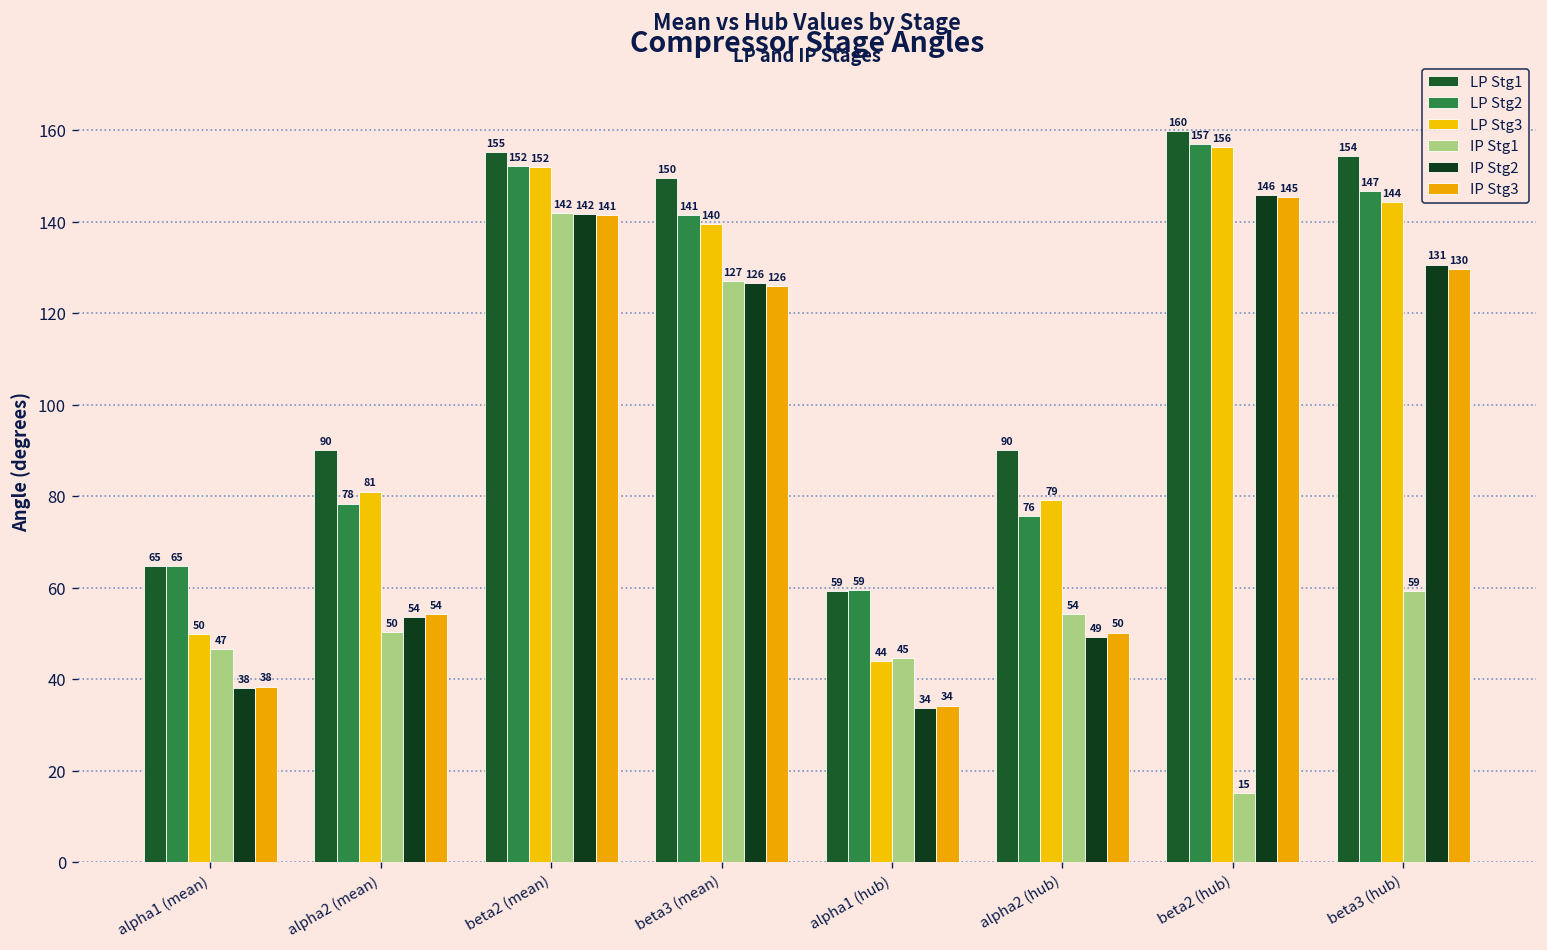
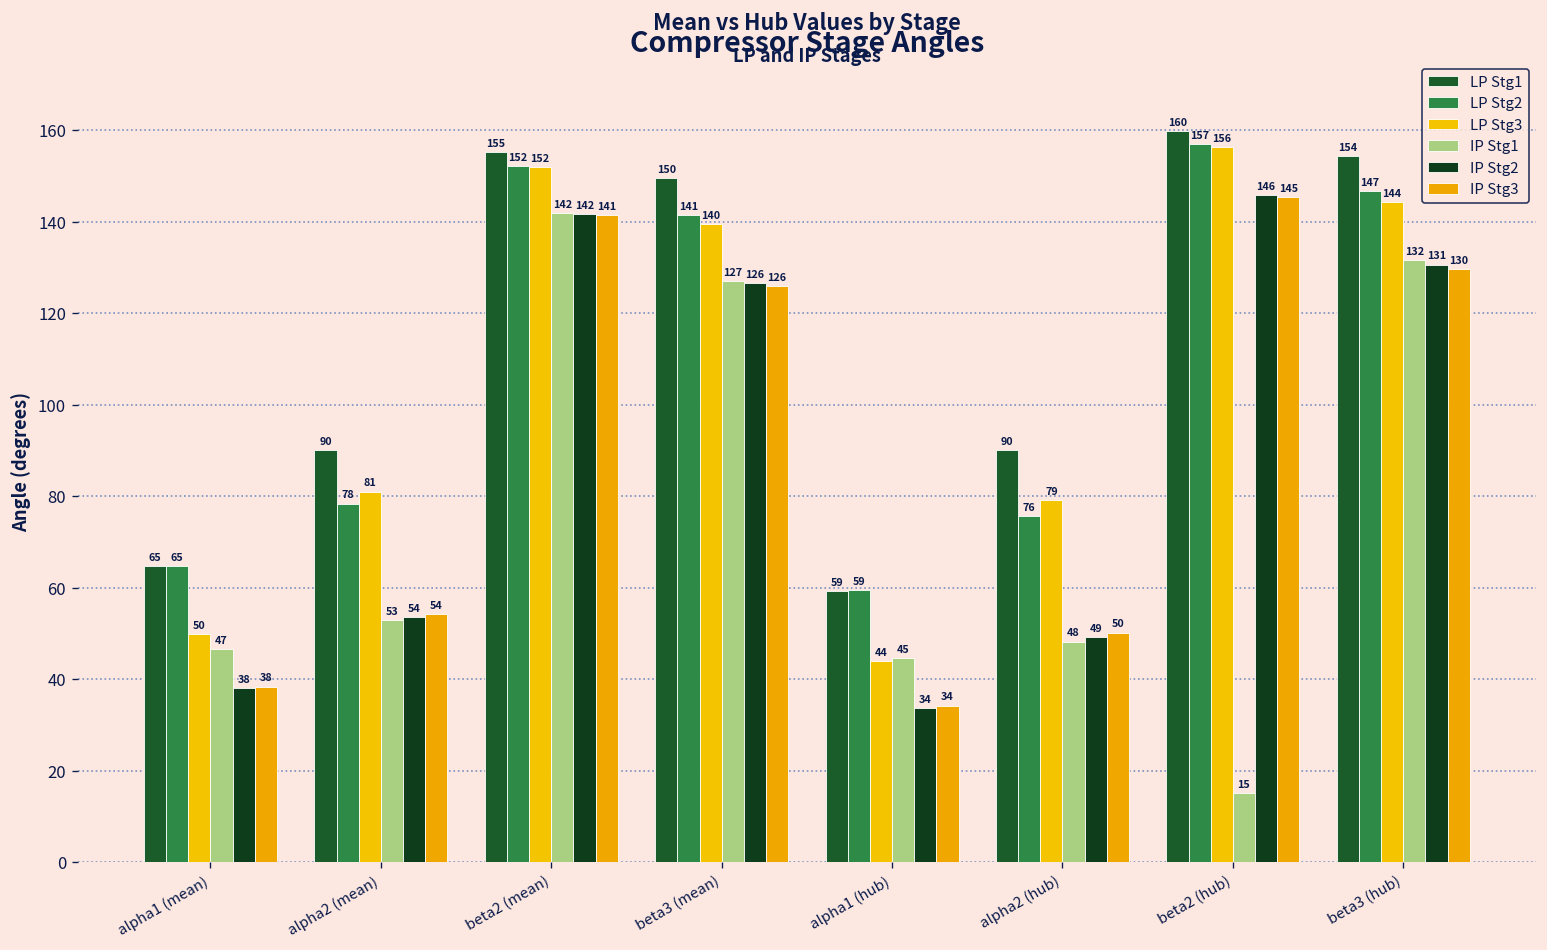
IP Stg1, alpha2 (mean): 50 -> 53
IP Stg1, alpha2 (hub): 54 -> 48
IP Stg1, beta3 (hub): 59 -> 132
